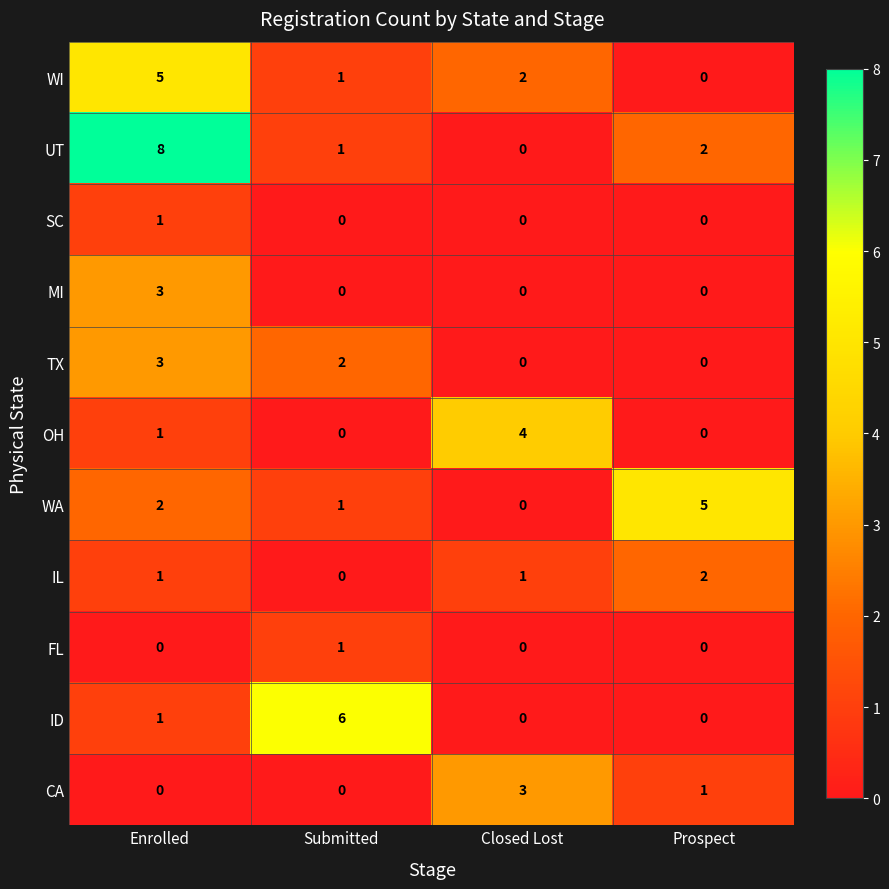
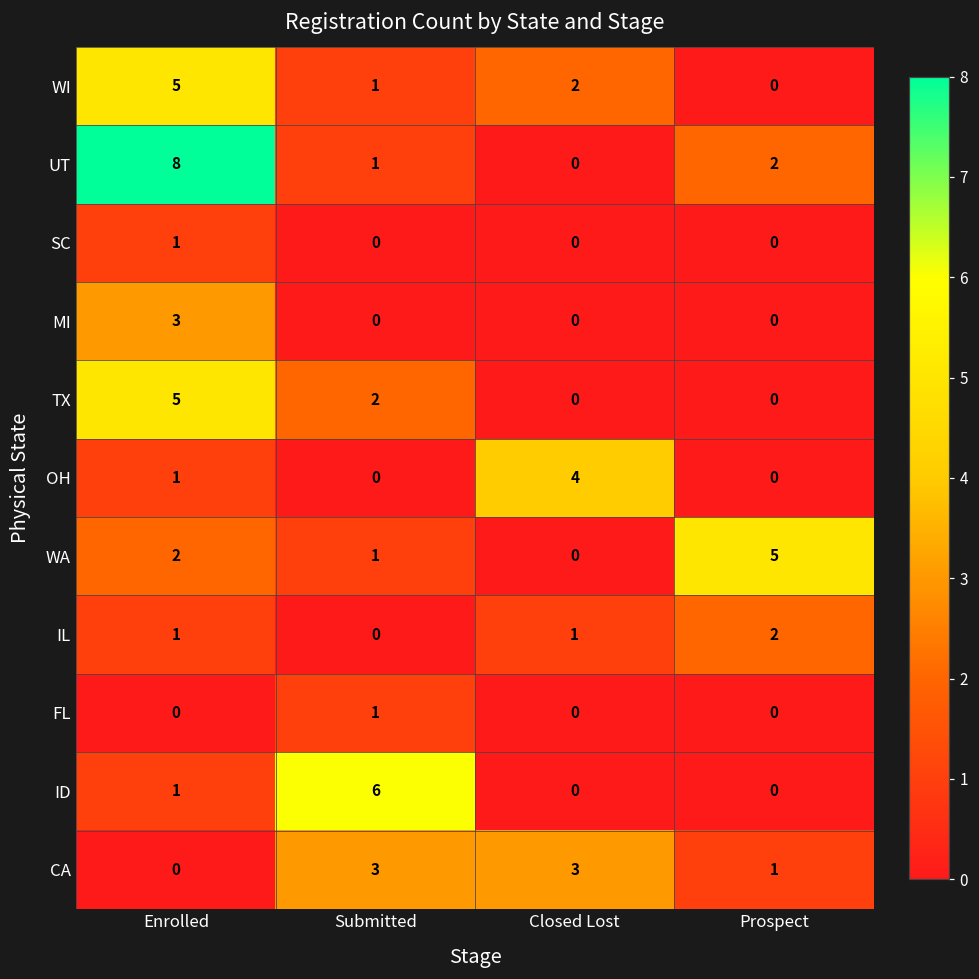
TX, Enrolled: 3 -> 5
CA, Submitted: 0 -> 3
